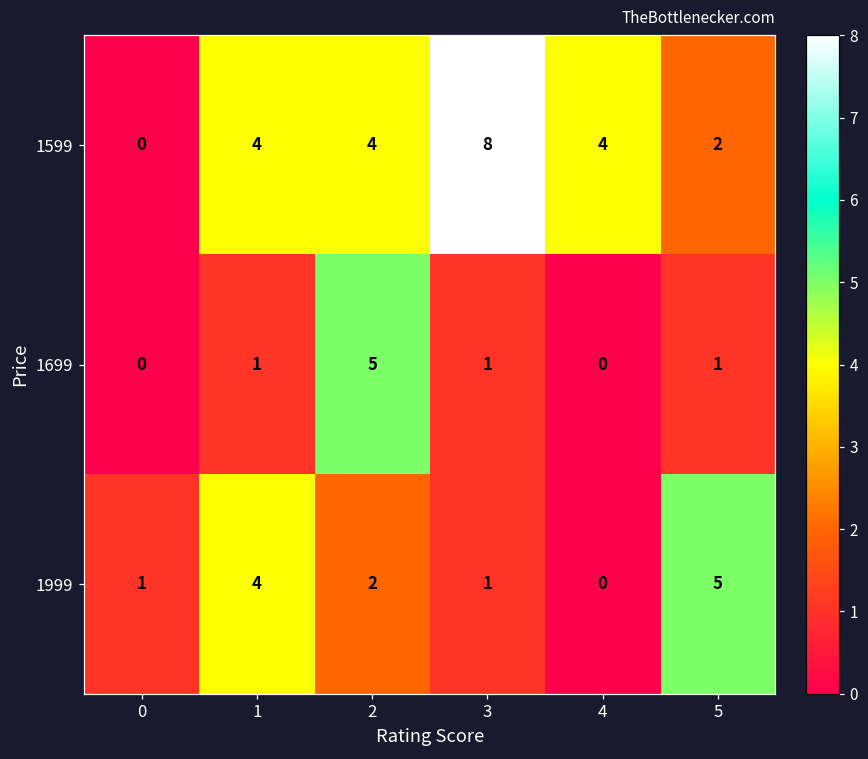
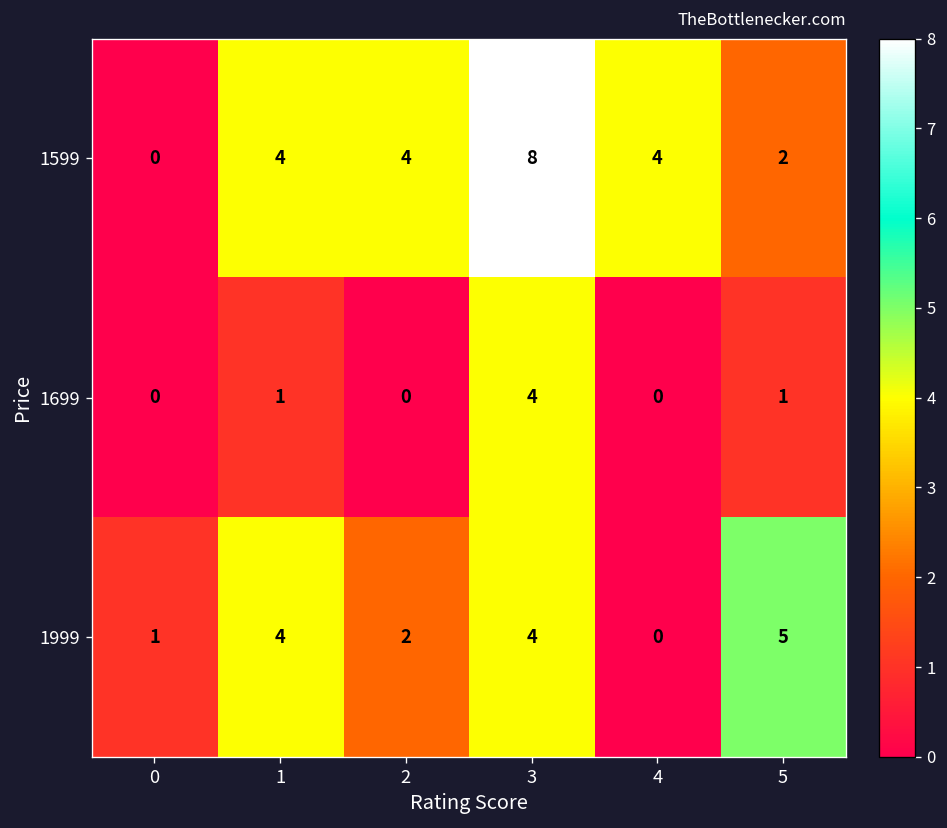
1699, 2: 5 -> 0
1699, 3: 1 -> 4
1999, 3: 1 -> 4
